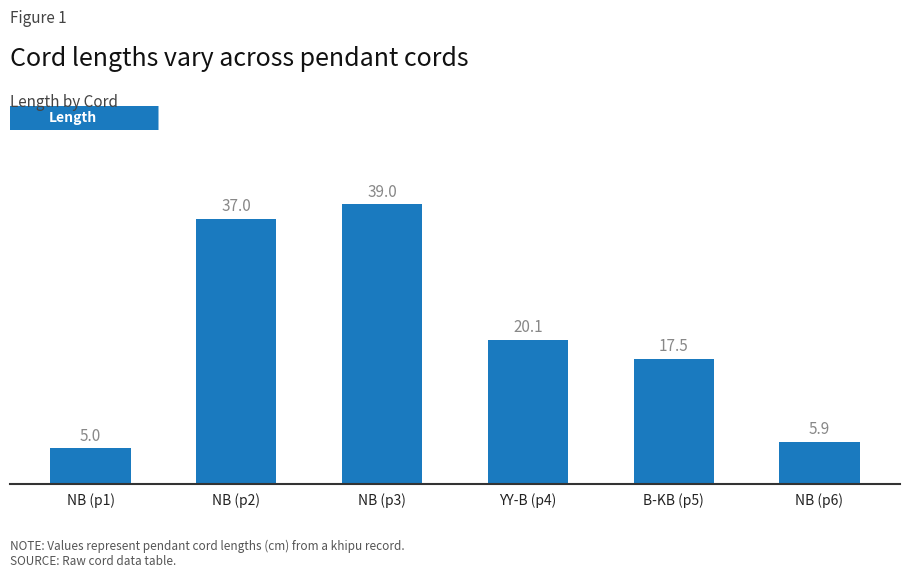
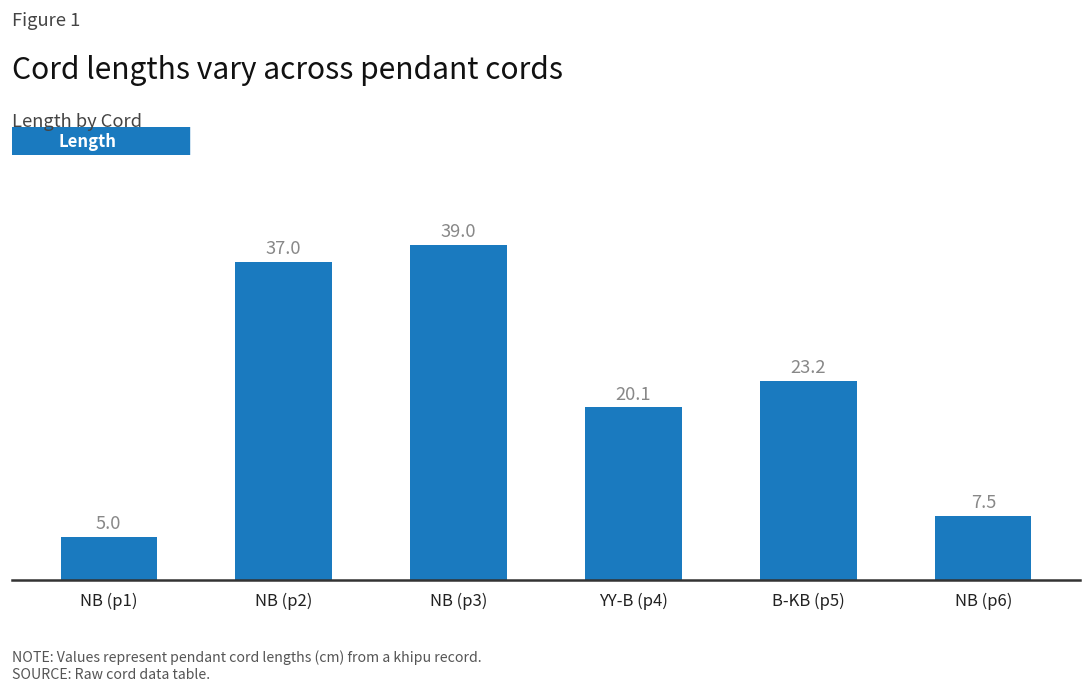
B-KB (p5): 17.5 -> 23.2
NB (p6): 5.9 -> 7.5
